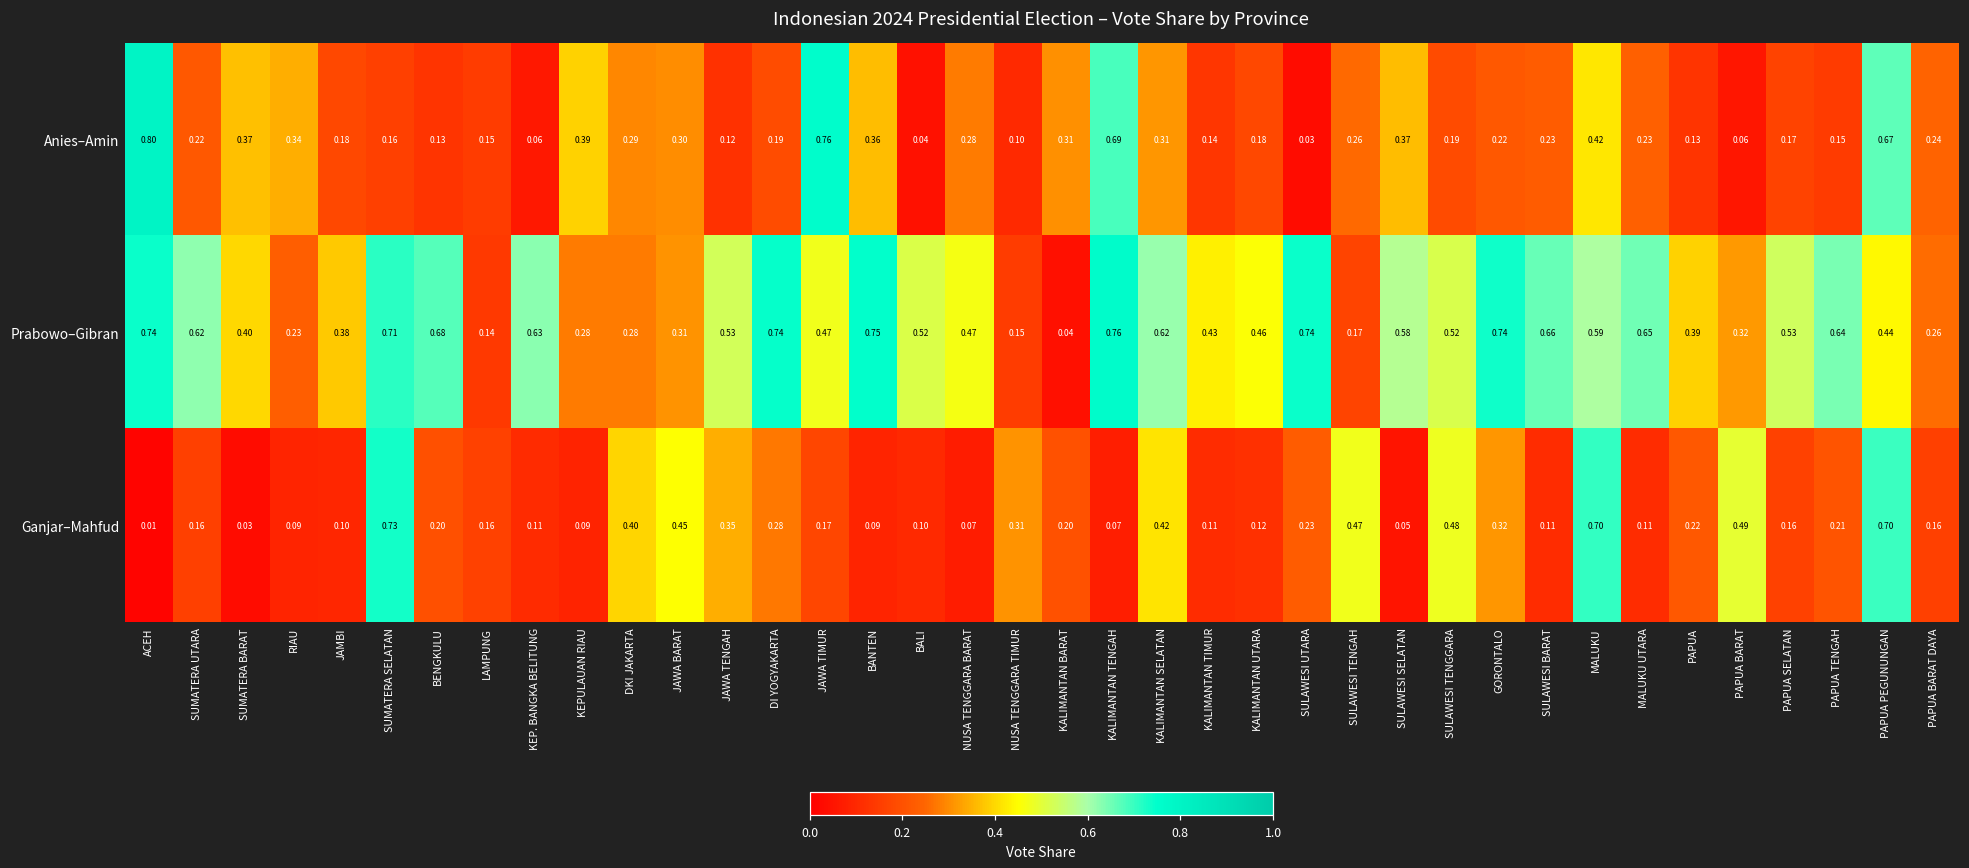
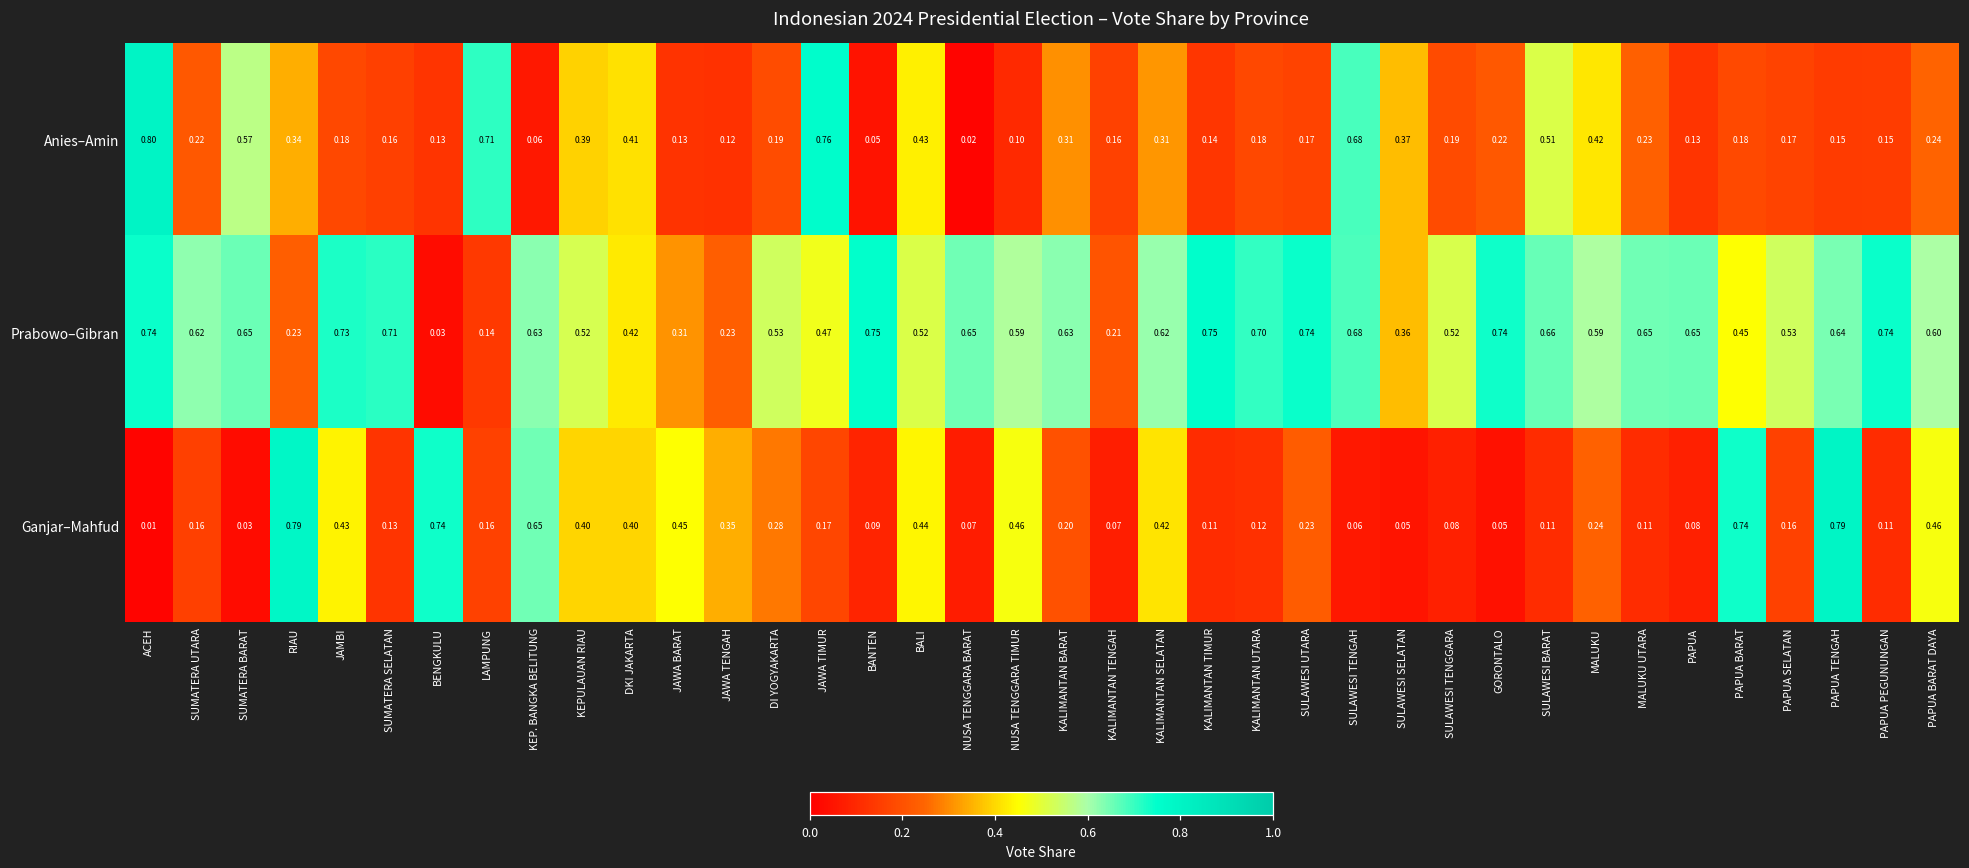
Anies–Amin, SUMATERA BARAT: 0.37 -> 0.57
Anies–Amin, LAMPUNG: 0.15 -> 0.71
Anies–Amin, DKI JAKARTA: 0.29 -> 0.41
Anies–Amin, JAWA BARAT: 0.30 -> 0.13
Anies–Amin, BANTEN: 0.36 -> 0.05
Anies–Amin, BALI: 0.04 -> 0.43
Anies–Amin, NUSA TENGGARA BARAT: 0.28 -> 0.02
Anies–Amin, KALIMANTAN TENGAH: 0.69 -> 0.16
Anies–Amin, SULAWESI UTARA: 0.03 -> 0.17
Anies–Amin, SULAWESI TENGAH: 0.26 -> 0.68
Anies–Amin, SULAWESI BARAT: 0.23 -> 0.51
Anies–Amin, PAPUA BARAT: 0.06 -> 0.18
Anies–Amin, PAPUA PEGUNUNGAN: 0.67 -> 0.15
Prabowo–Gibran, SUMATERA BARAT: 0.40 -> 0.65
Prabowo–Gibran, JAMBI: 0.38 -> 0.73
Prabowo–Gibran, BENGKULU: 0.68 -> 0.03
Prabowo–Gibran, KEPULAUAN RIAU: 0.28 -> 0.52
Prabowo–Gibran, DKI JAKARTA: 0.28 -> 0.42
Prabowo–Gibran, JAWA TENGAH: 0.53 -> 0.23
Prabowo–Gibran, DI YOGYAKARTA: 0.74 -> 0.53
Prabowo–Gibran, NUSA TENGGARA BARAT: 0.47 -> 0.65
Prabowo–Gibran, NUSA TENGGARA TIMUR: 0.15 -> 0.59
Prabowo–Gibran, KALIMANTAN BARAT: 0.04 -> 0.63
Prabowo–Gibran, KALIMANTAN TENGAH: 0.76 -> 0.21
Prabowo–Gibran, KALIMANTAN TIMUR: 0.43 -> 0.75
Prabowo–Gibran, KALIMANTAN UTARA: 0.46 -> 0.70
Prabowo–Gibran, SULAWESI TENGAH: 0.17 -> 0.68
Prabowo–Gibran, SULAWESI SELATAN: 0.58 -> 0.36
Prabowo–Gibran, PAPUA: 0.39 -> 0.65
Prabowo–Gibran, PAPUA BARAT: 0.32 -> 0.45
Prabowo–Gibran, PAPUA PEGUNUNGAN: 0.44 -> 0.74
Prabowo–Gibran, PAPUA BARAT DAYA: 0.26 -> 0.60
Ganjar–Mahfud, RIAU: 0.09 -> 0.79
Ganjar–Mahfud, JAMBI: 0.10 -> 0.43
Ganjar–Mahfud, SUMATERA SELATAN: 0.73 -> 0.13
Ganjar–Mahfud, BENGKULU: 0.20 -> 0.74
Ganjar–Mahfud, KEP. BANGKA BELITUNG: 0.11 -> 0.65
Ganjar–Mahfud, KEPULAUAN RIAU: 0.09 -> 0.40
Ganjar–Mahfud, BALI: 0.10 -> 0.44
Ganjar–Mahfud, NUSA TENGGARA TIMUR: 0.31 -> 0.46
Ganjar–Mahfud, SULAWESI TENGAH: 0.47 -> 0.06
Ganjar–Mahfud, SULAWESI TENGGARA: 0.48 -> 0.08
Ganjar–Mahfud, GORONTALO: 0.32 -> 0.05
Ganjar–Mahfud, MALUKU: 0.70 -> 0.24
Ganjar–Mahfud, PAPUA: 0.22 -> 0.08
Ganjar–Mahfud, PAPUA BARAT: 0.49 -> 0.74
Ganjar–Mahfud, PAPUA TENGAH: 0.21 -> 0.79
Ganjar–Mahfud, PAPUA PEGUNUNGAN: 0.70 -> 0.11
Ganjar–Mahfud, PAPUA BARAT DAYA: 0.16 -> 0.46
